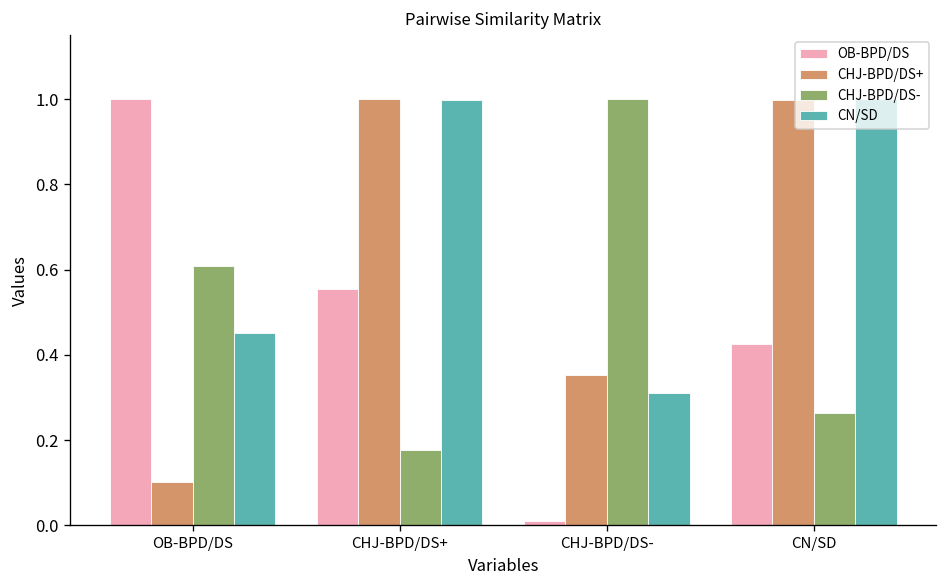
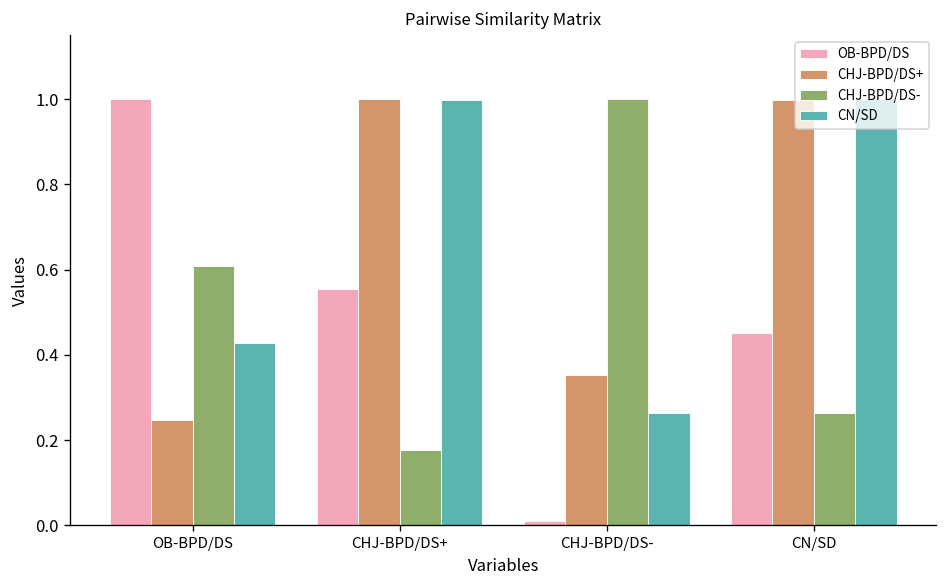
CHJ-BPD/DS+, OB-BPD/DS: 0.10 -> 0.25
CN/SD, OB-BPD/DS: 0.45 -> 0.43
CN/SD, CHJ-BPD/DS-: 0.31 -> 0.26
OB-BPD/DS, CN/SD: 0.43 -> 0.45
